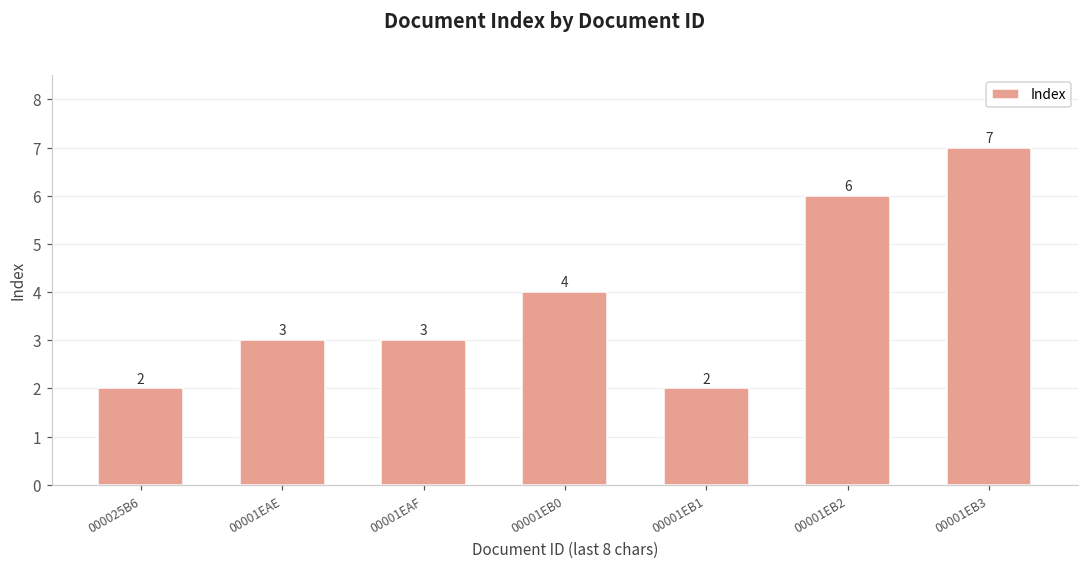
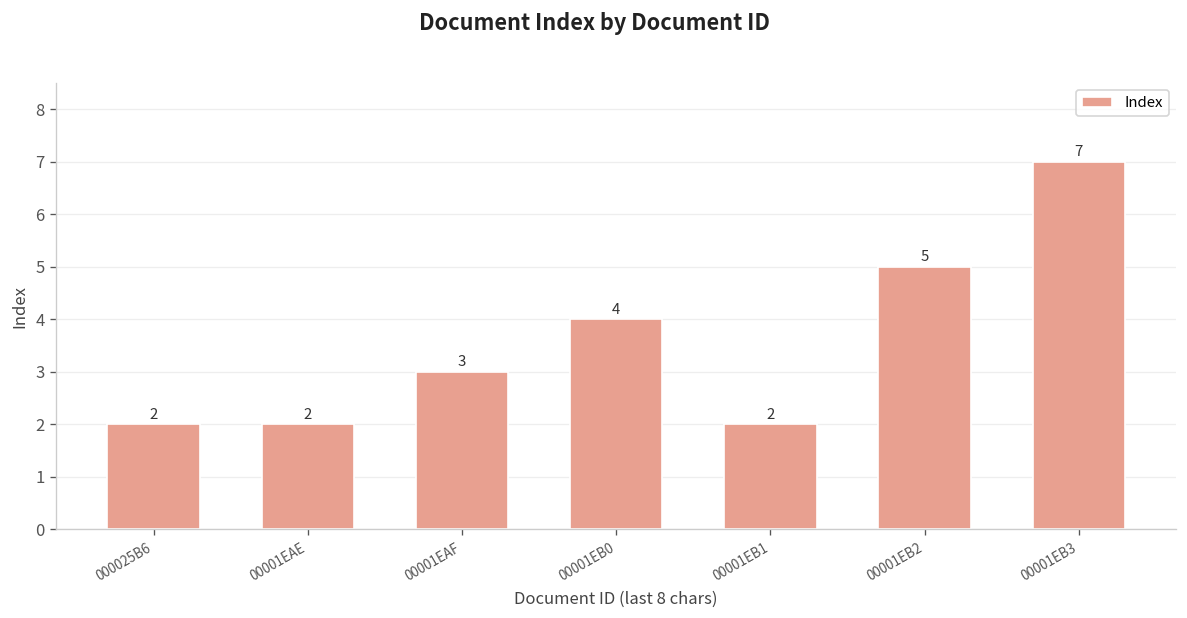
00001EAE: 3 -> 2
00001EB2: 6 -> 5
